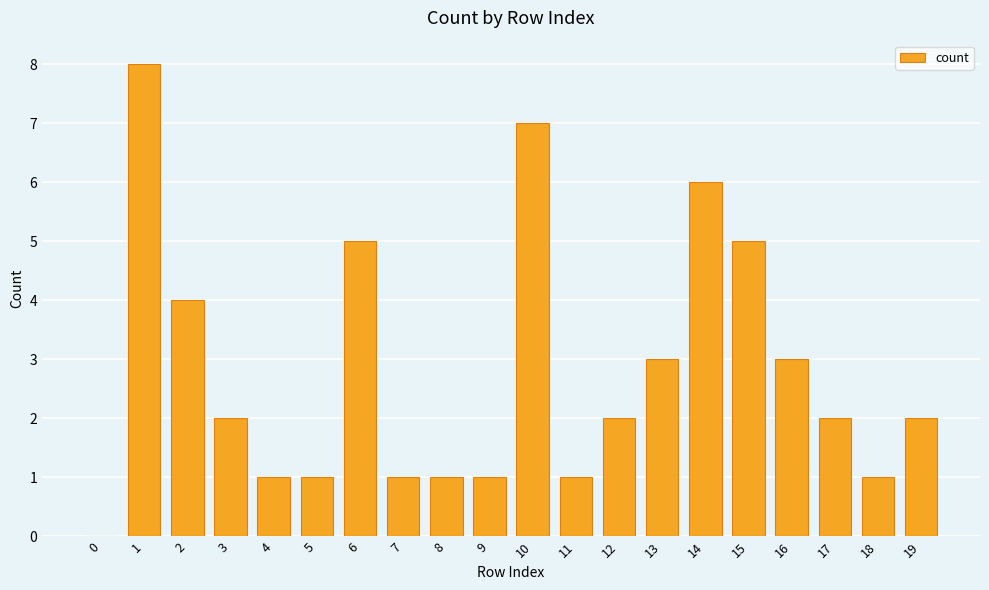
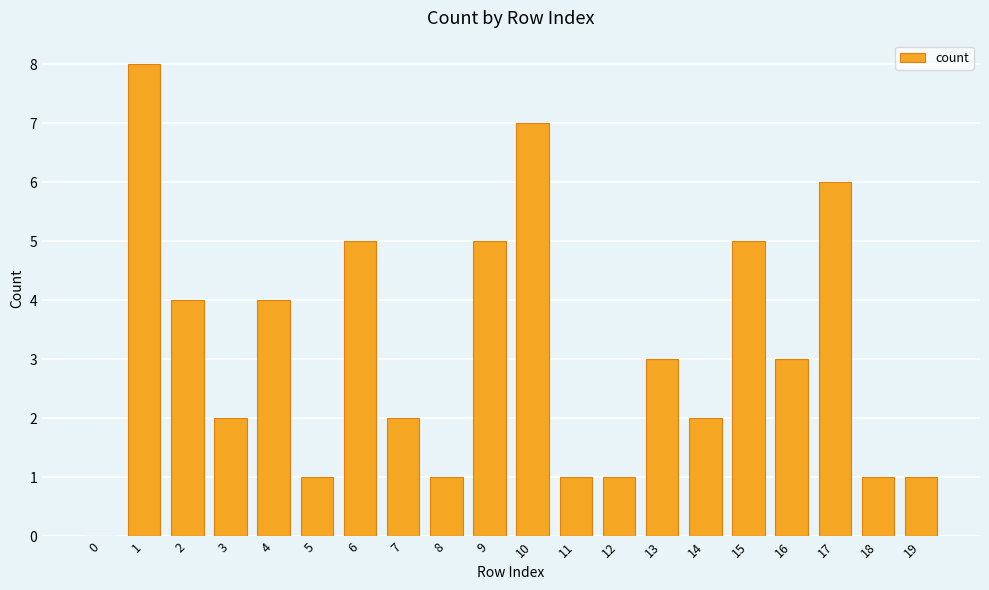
4: 1 -> 4
7: 1 -> 2
9: 1 -> 5
12: 2 -> 1
14: 6 -> 2
17: 2 -> 6
19: 2 -> 1
